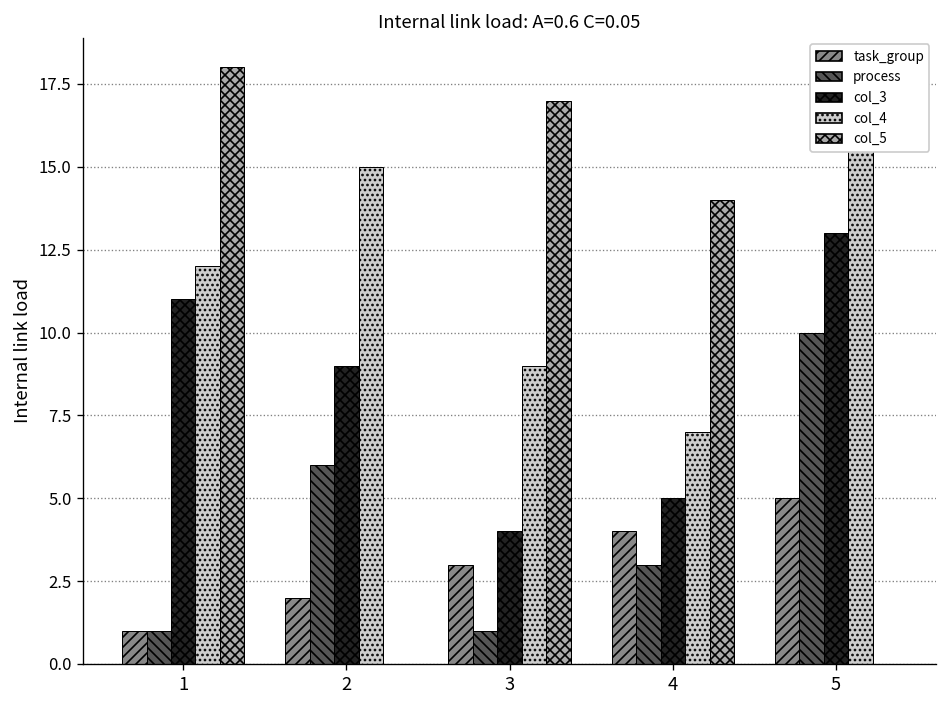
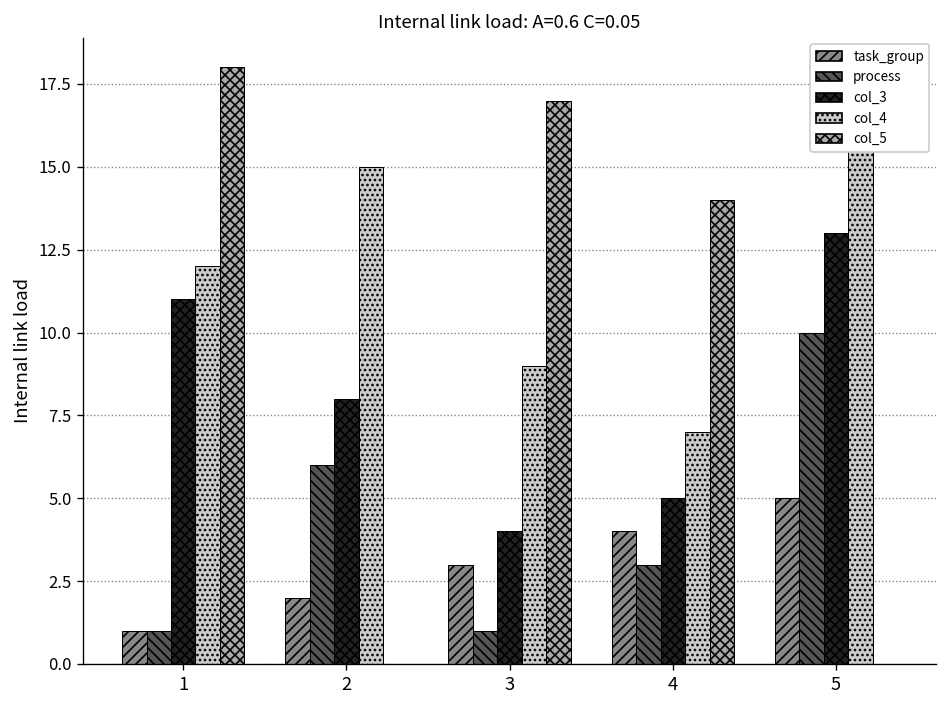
col_3, 2: 9 -> 8
